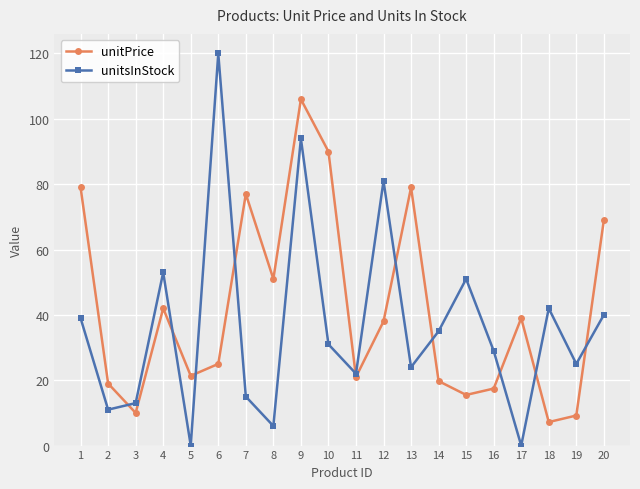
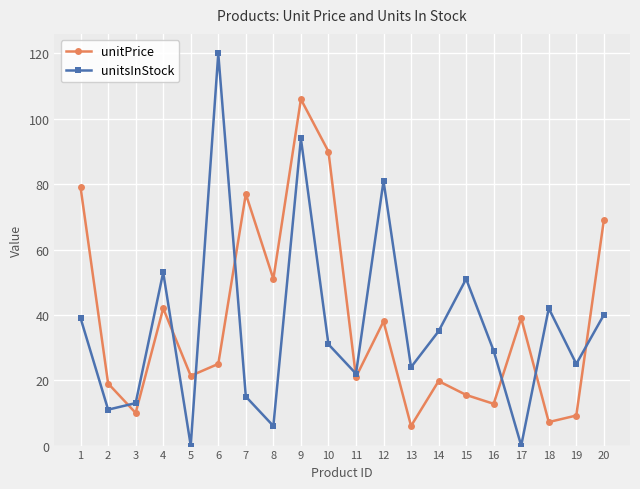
unitPrice, 13: 79 -> 6
unitPrice, 16: 17 -> 13
